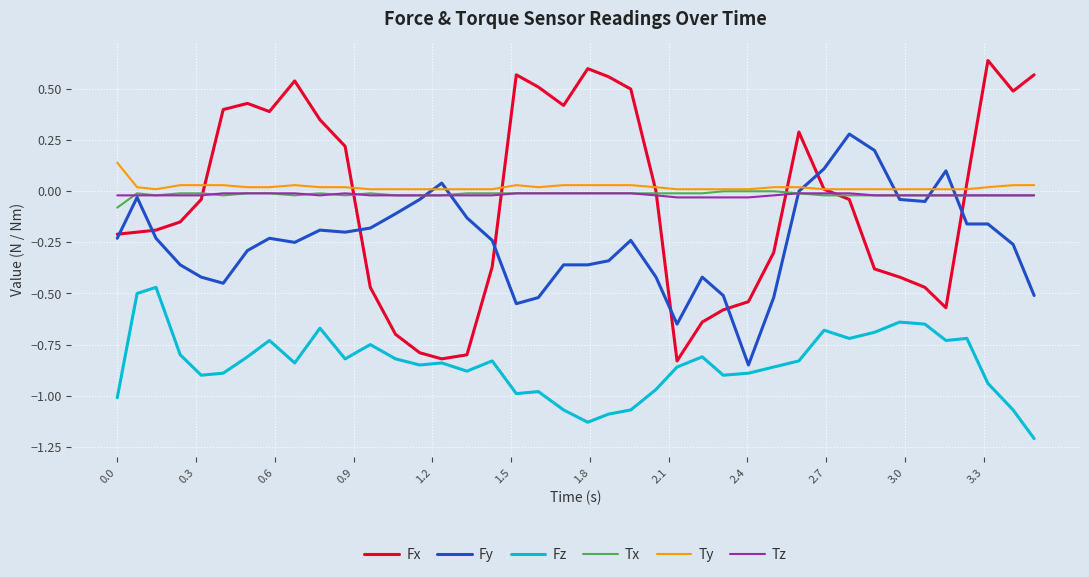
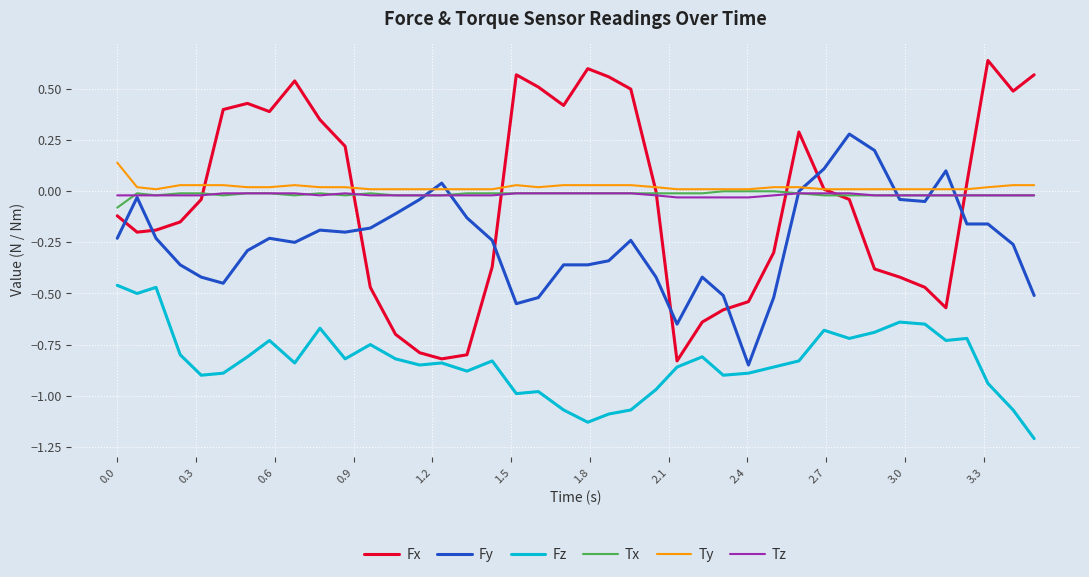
Fx, 0.0: -0.21 -> -0.12
Fz, 0.0: -1.01 -> -0.46
